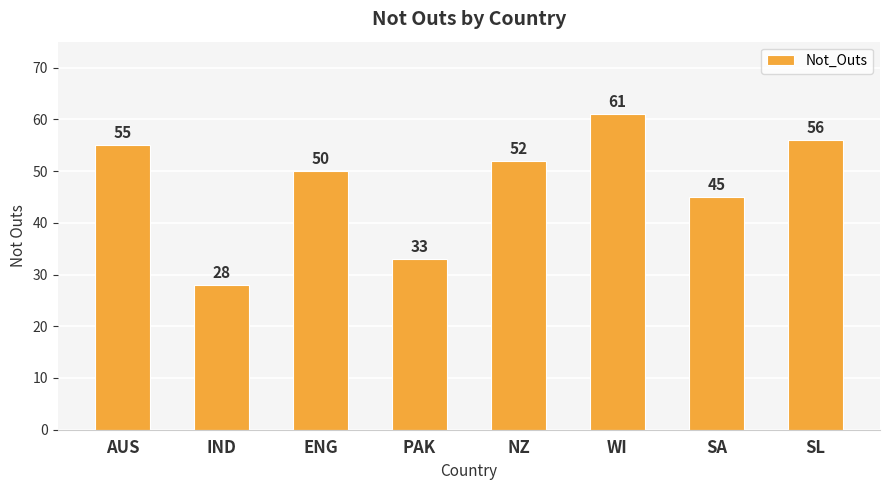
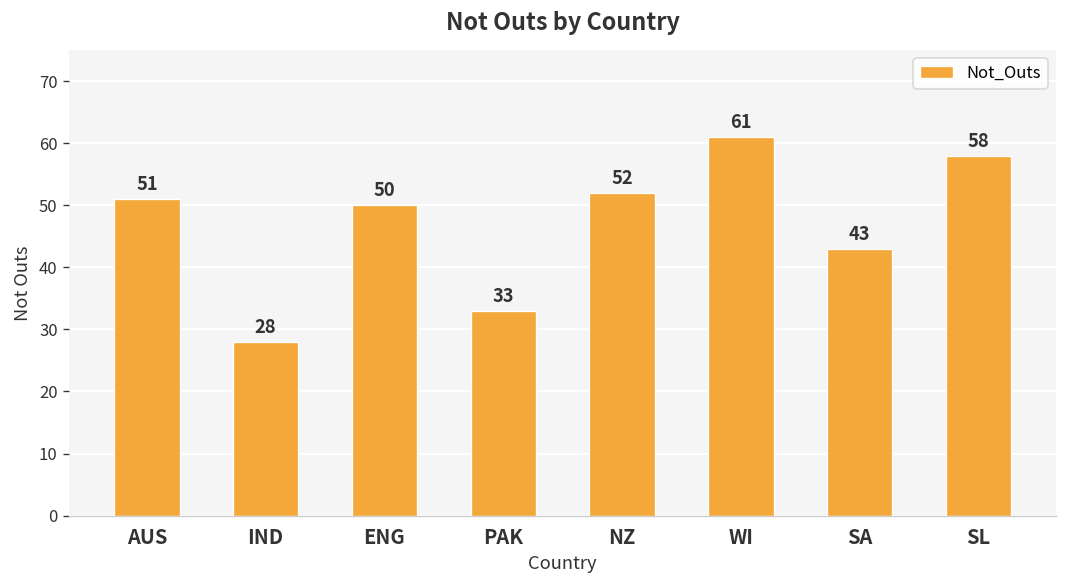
AUS: 55 -> 51
SA: 45 -> 43
SL: 56 -> 58
